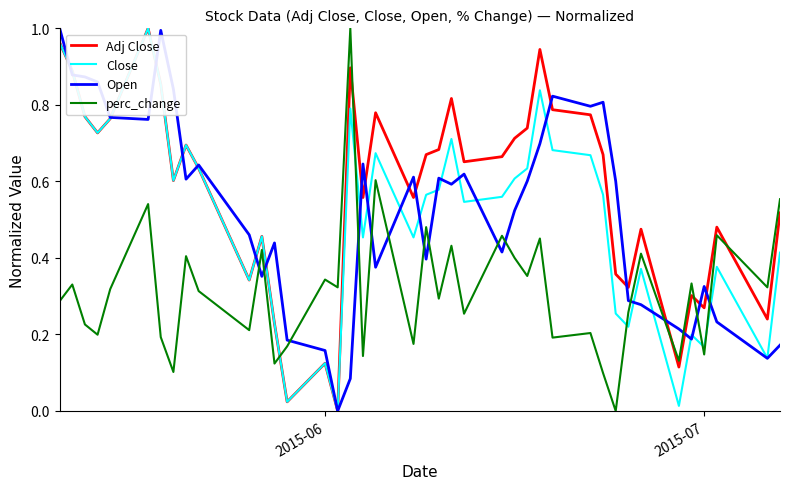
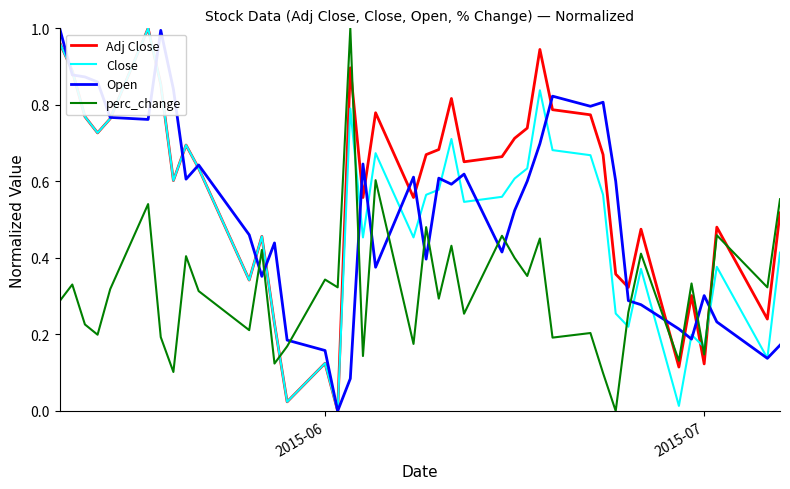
Adj Close, 2015-07: 0.27 -> 0.12
Open, 2015-07: 0.33 -> 0.30
